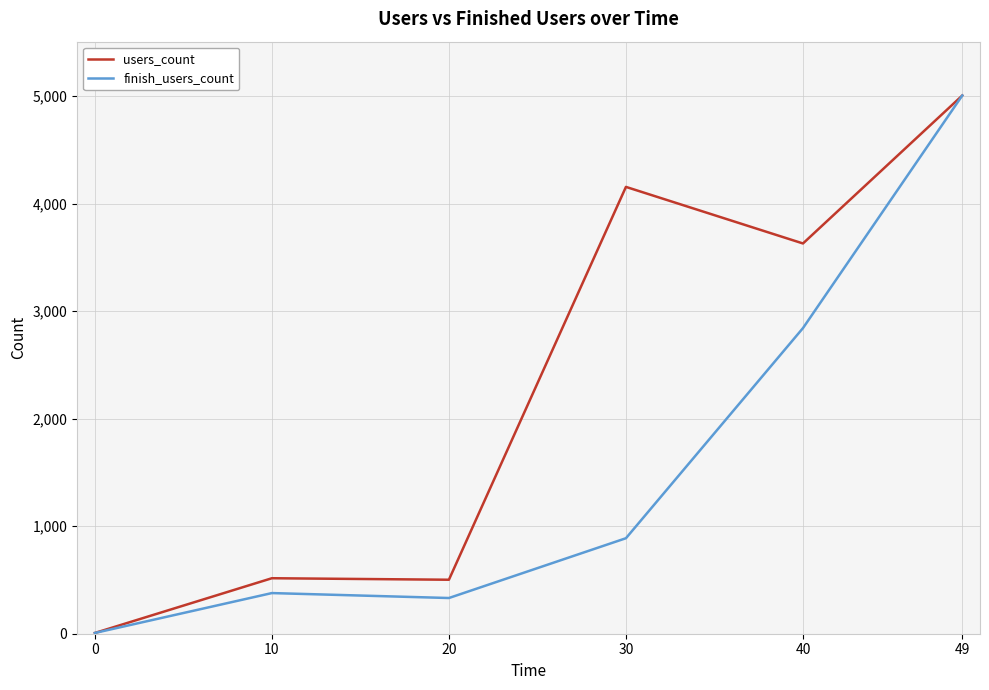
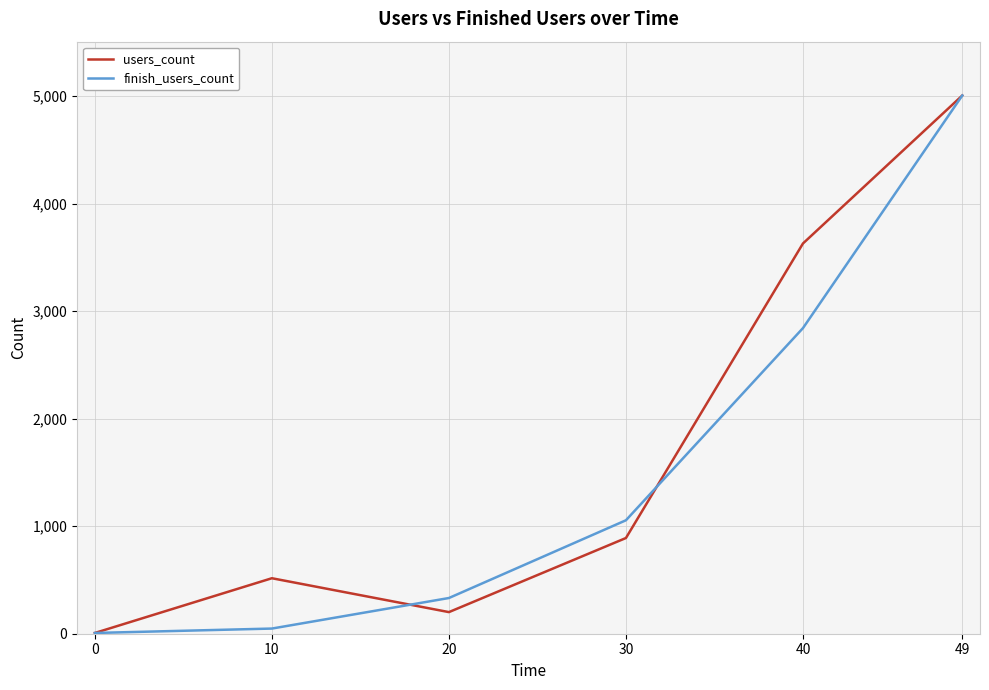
finish_users_count, 10: 380 -> 50
users_count, 20: 500 -> 200
users_count, 30: 4,160 -> 890
finish_users_count, 30: 890 -> 1,060
